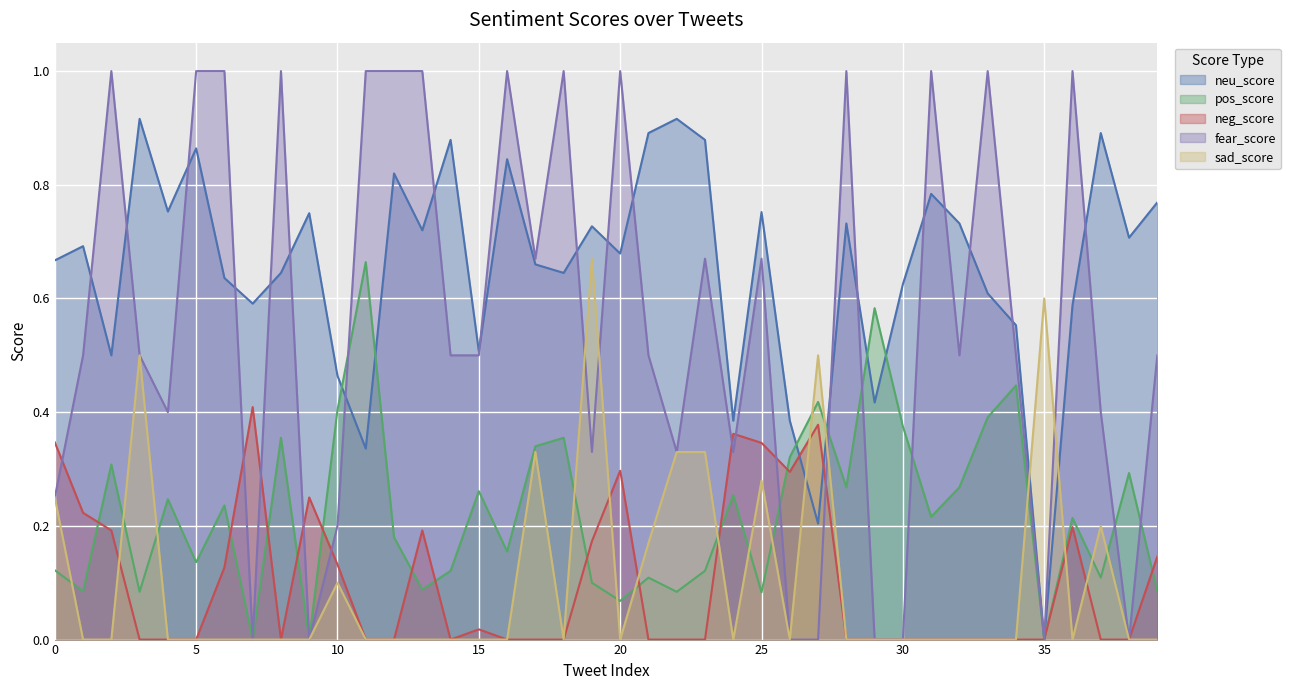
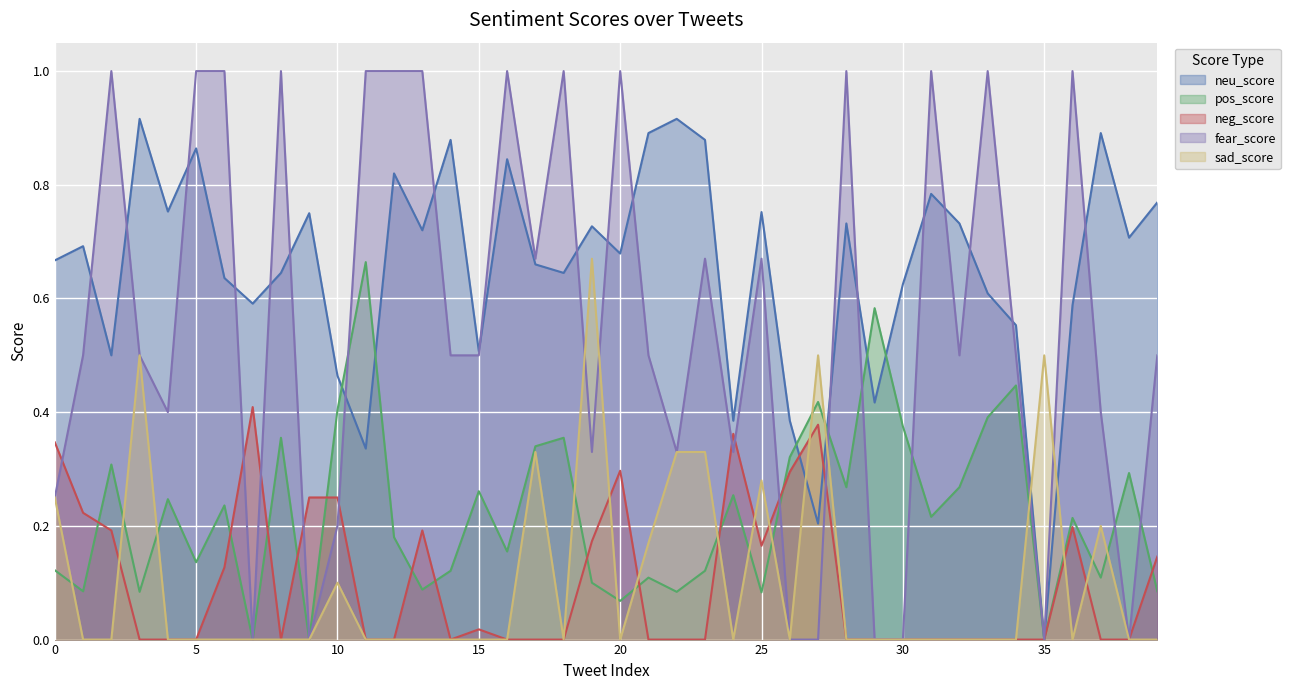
neg_score, 10: 0.13 -> 0.25
neg_score, 25: 0.35 -> 0.17
sad_score, 35: 0.6 -> 0.5
